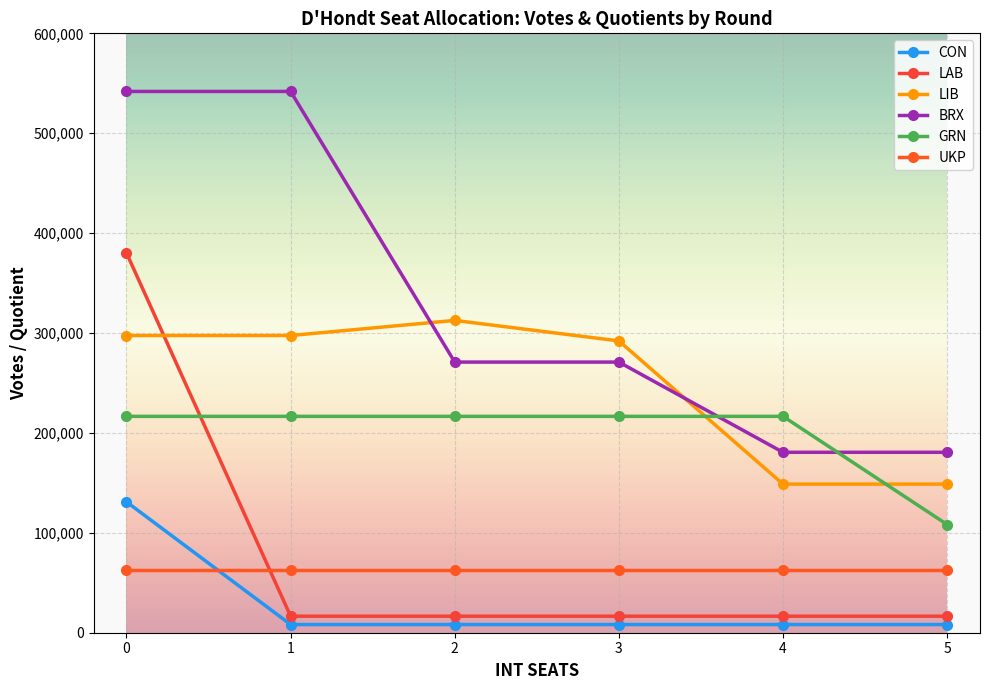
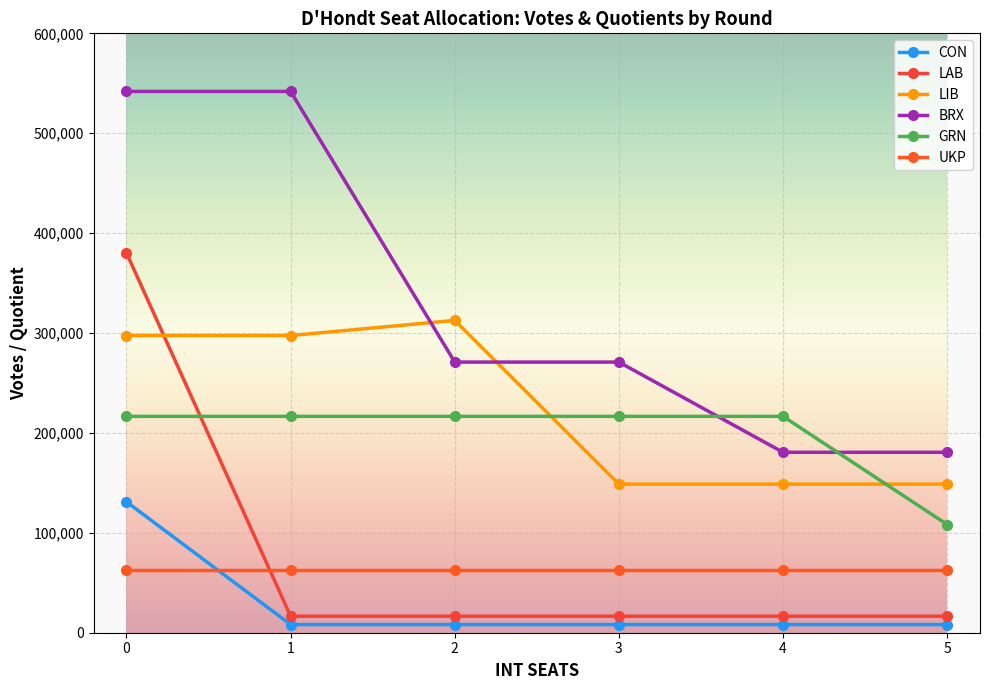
LIB, 3: 290,000 -> 150,000
